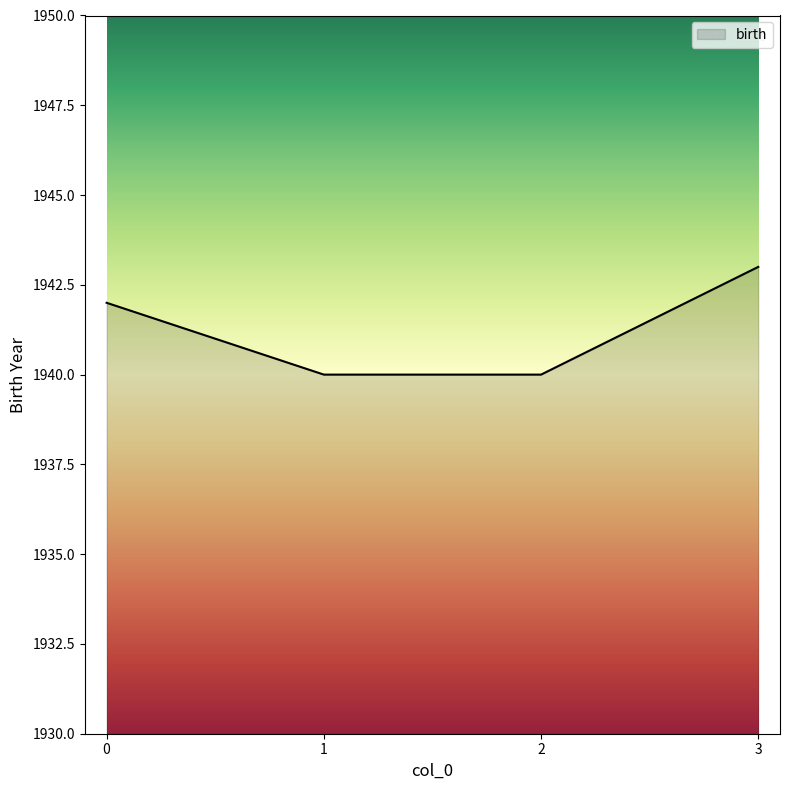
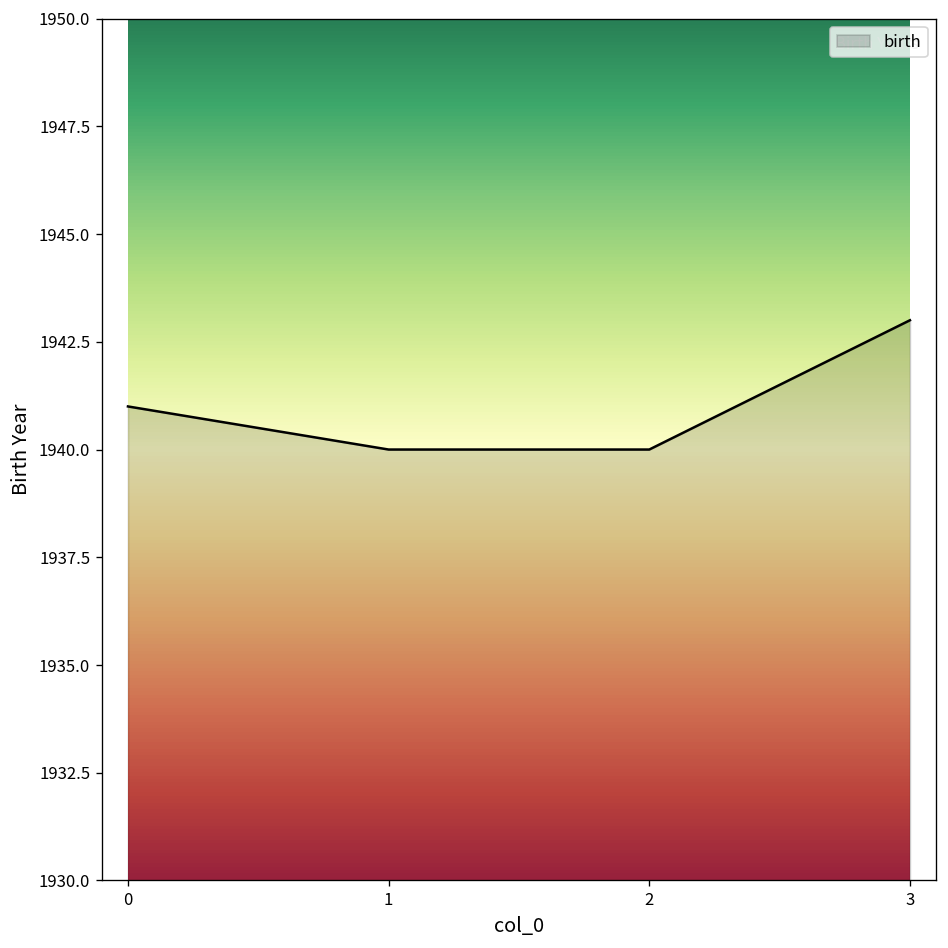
0: 1942 -> 1941
